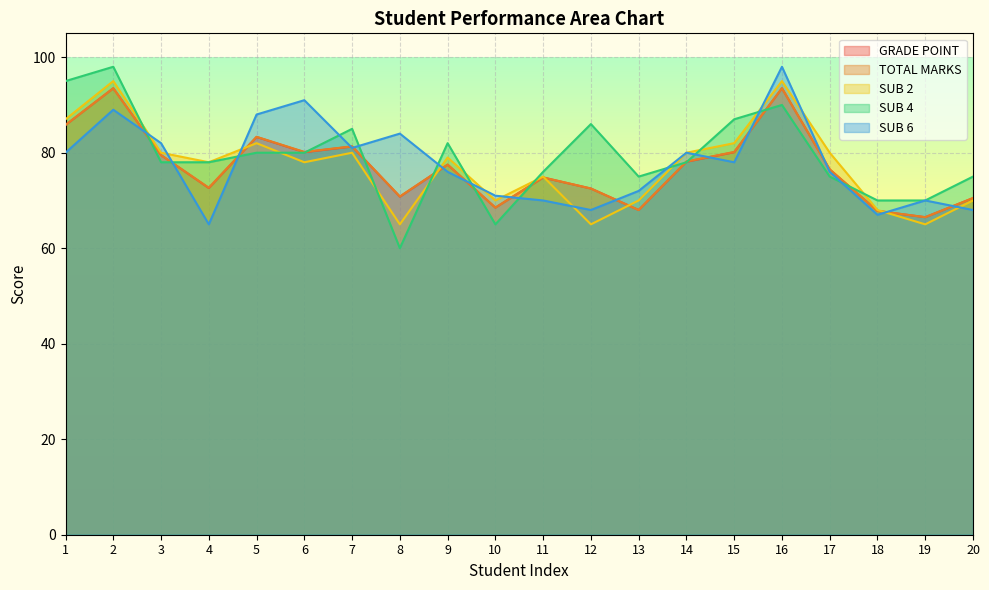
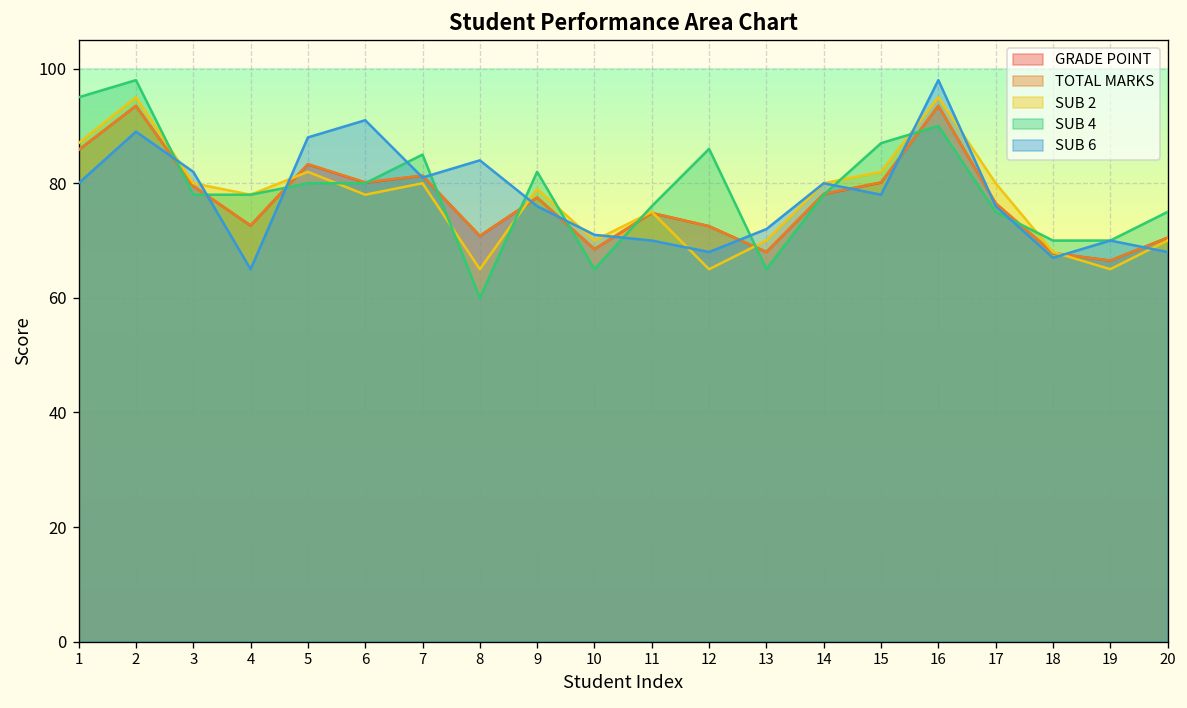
SUB 4, 13: 75 -> 65
